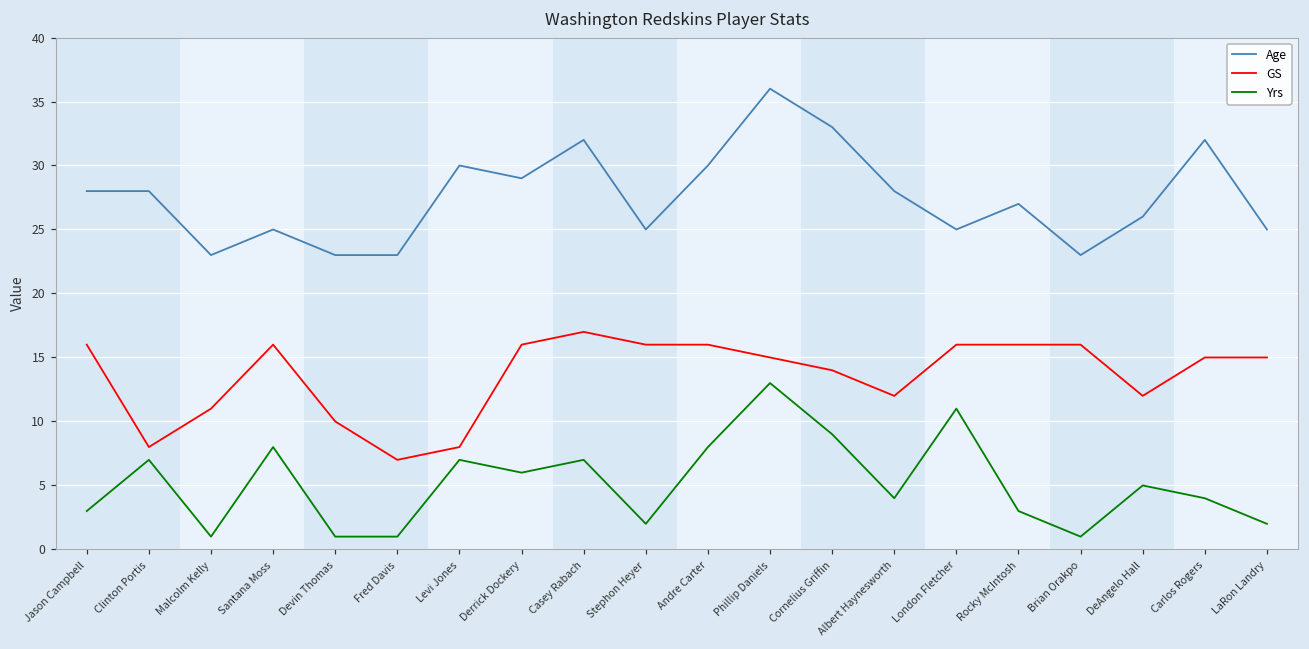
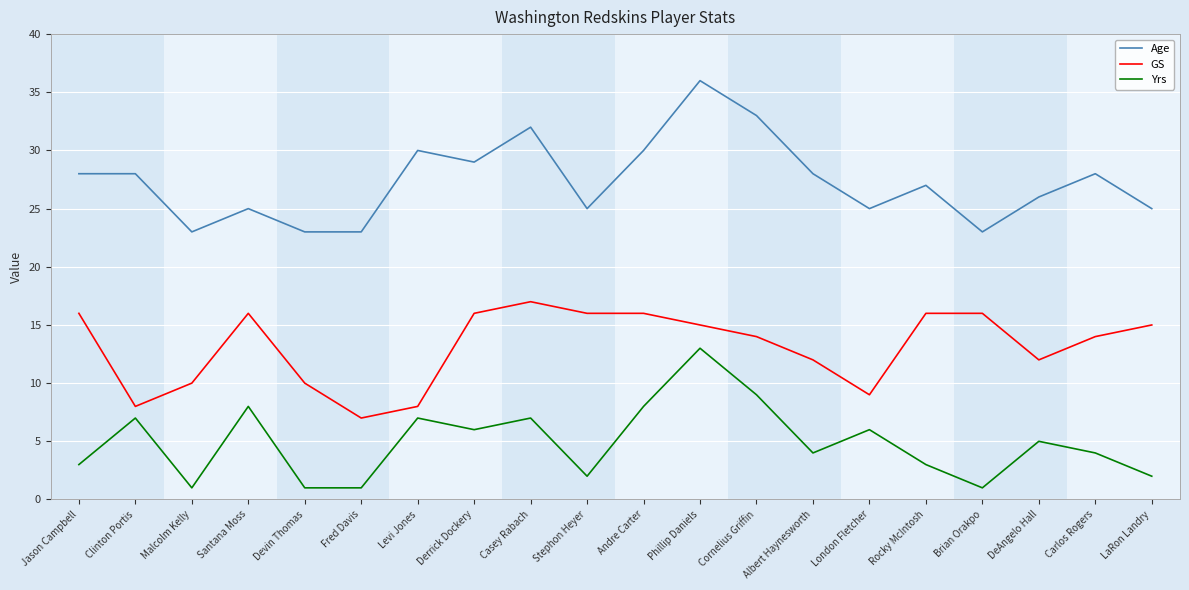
GS, Malcolm Kelly: 11 -> 10
GS, London Fletcher: 16 -> 9
Yrs, London Fletcher: 11 -> 6
Age, Carlos Rogers: 32 -> 28
GS, Carlos Rogers: 15 -> 14
